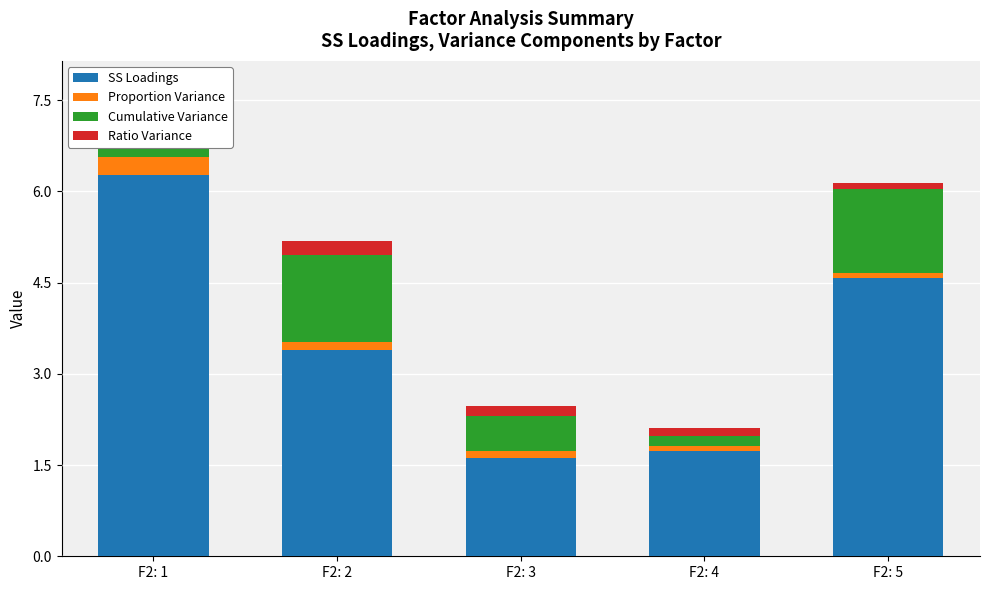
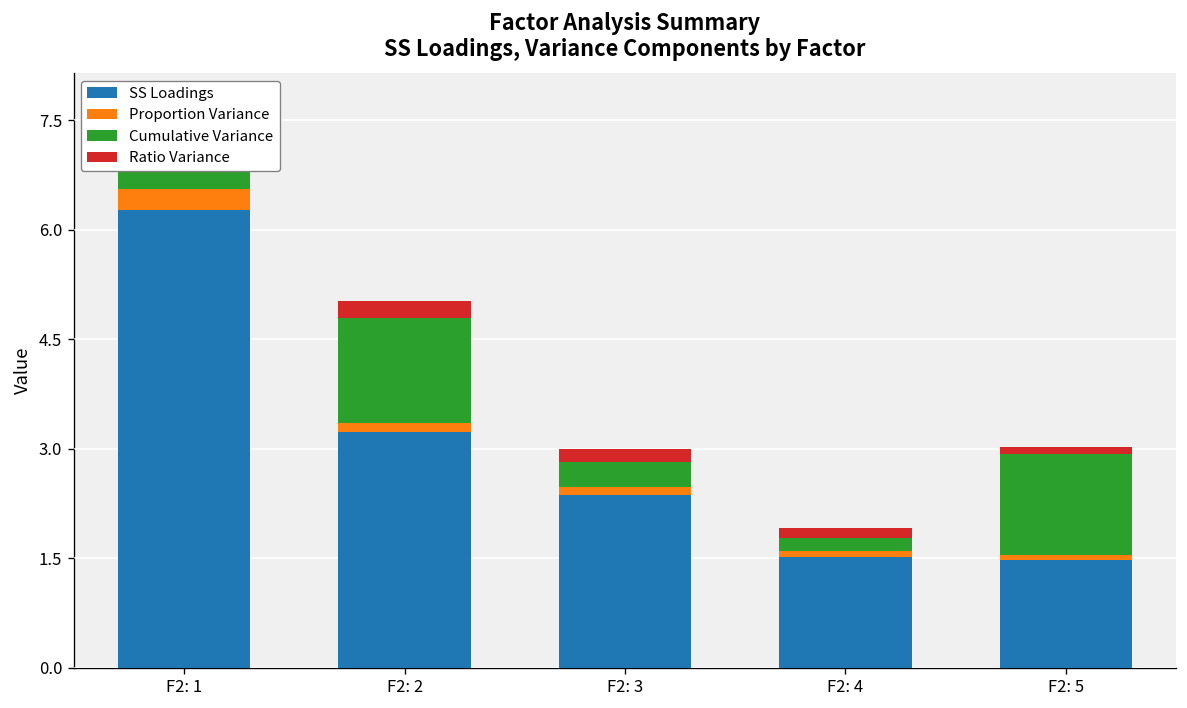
SS Loadings, F2: 2: 3.4 -> 3.2
SS Loadings, F2: 3: 1.6 -> 2.4
Cumulative Variance, F2: 3: 0.6 -> 0.3
SS Loadings, F2: 4: 1.7 -> 1.5
SS Loadings, F2: 5: 4.6 -> 1.5
